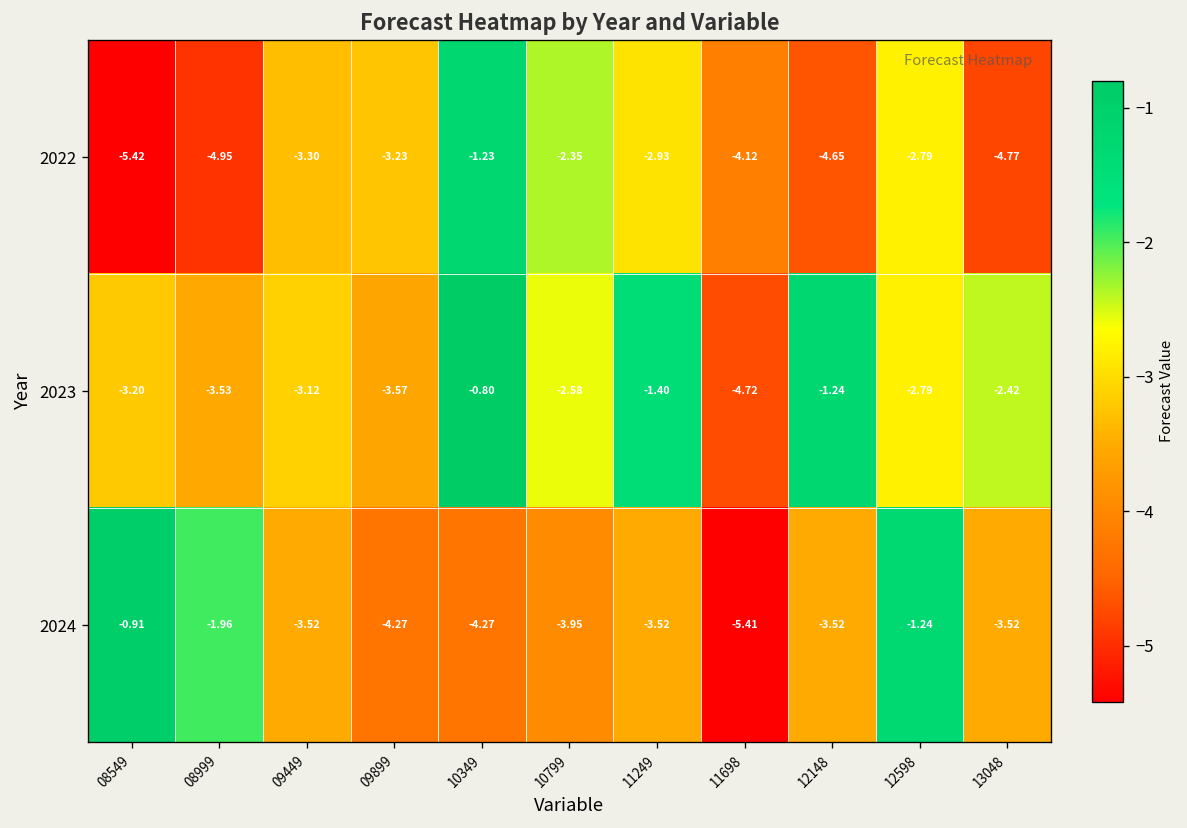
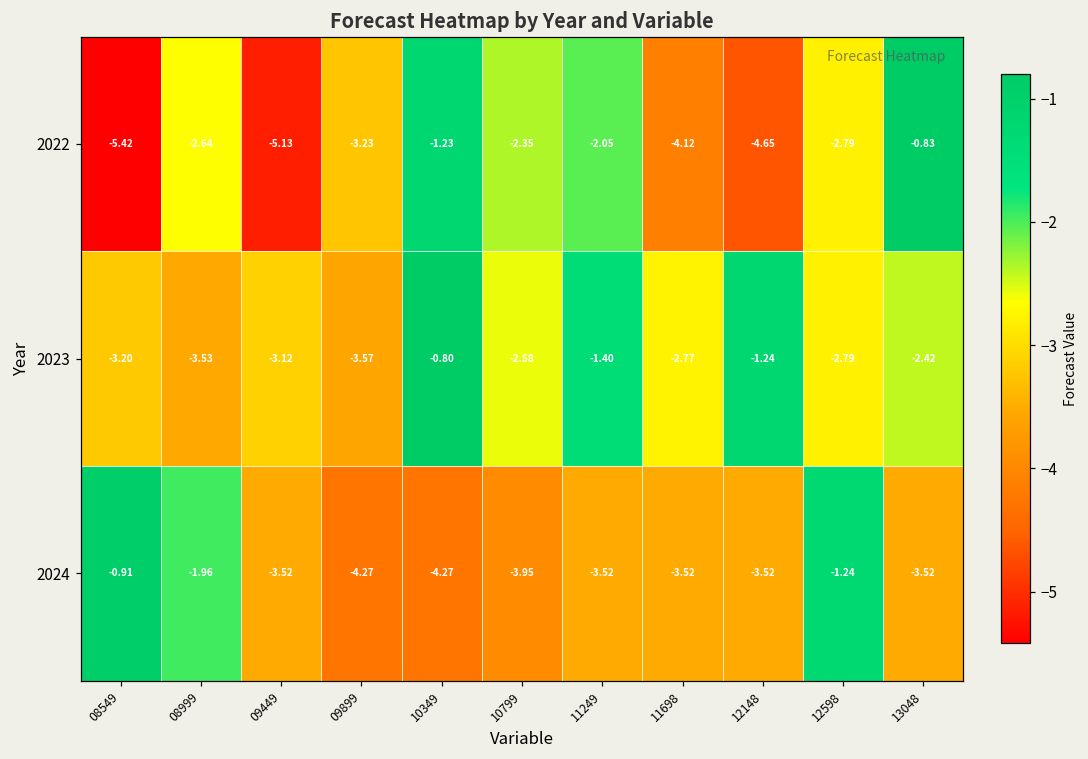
2022, 08999: -4.95 -> -2.64
2022, 09449: -3.30 -> -5.13
2022, 11249: -2.93 -> -2.05
2022, 13048: -4.77 -> -0.83
2023, 11698: -4.72 -> -2.77
2024, 11698: -5.41 -> -3.52
